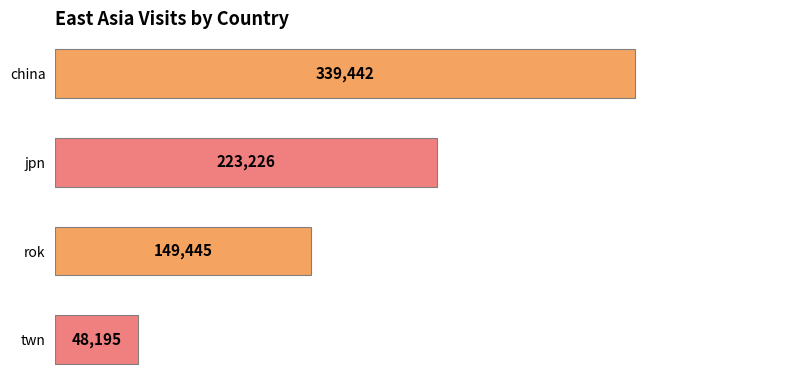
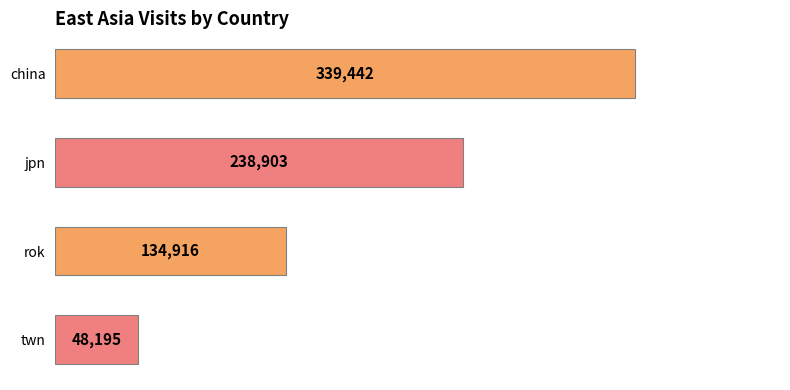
jpn: 223,226 -> 238,903
rok: 149,445 -> 134,916
